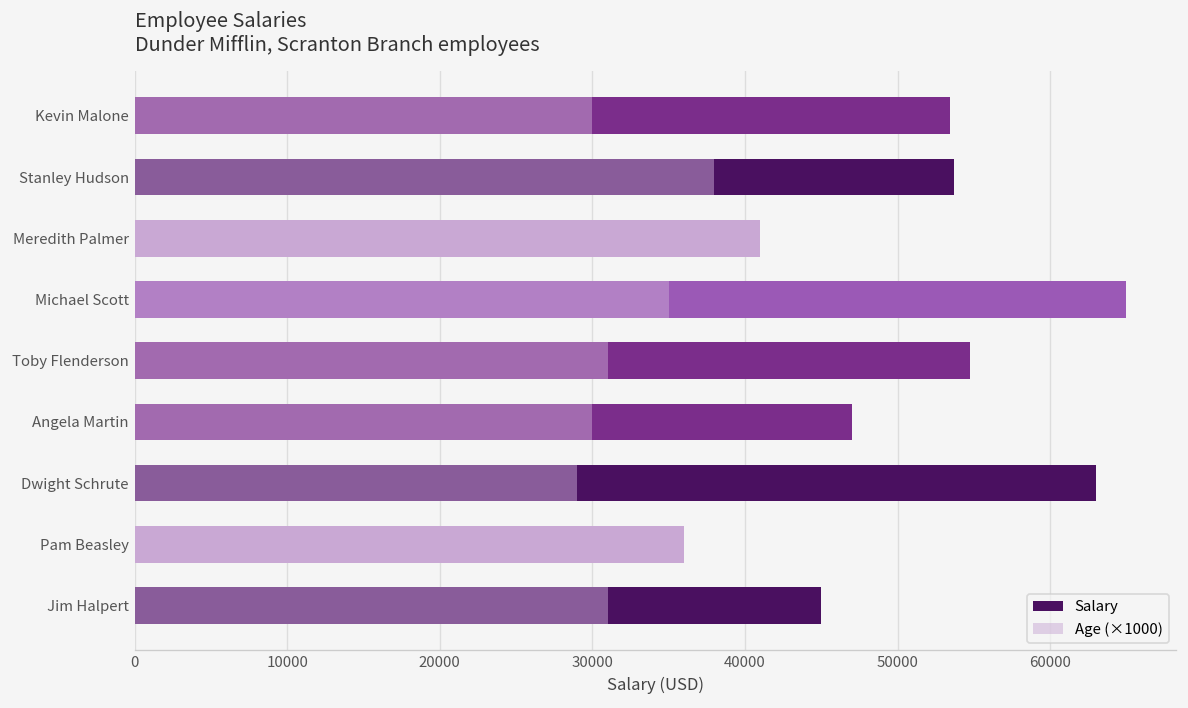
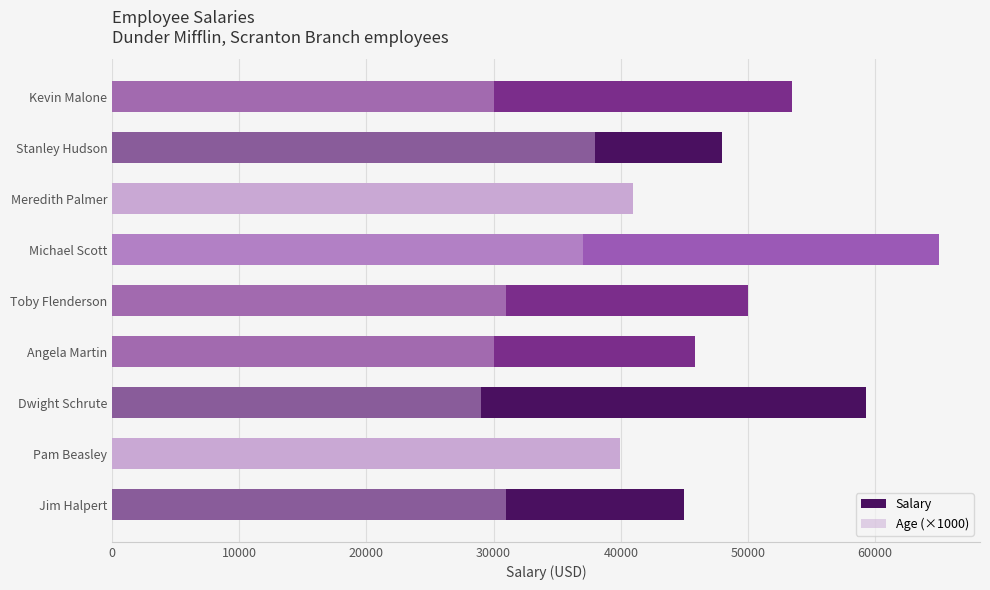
Salary, Stanley Hudson: 53700 -> 48000
Age (×1000), Michael Scott: 35000 -> 37000
Salary, Toby Flenderson: 54700 -> 50000
Salary, Angela Martin: 47000 -> 45800
Salary, Dwight Schrute: 63000 -> 59300
Salary, Pam Beasley: 36000 -> 39900
